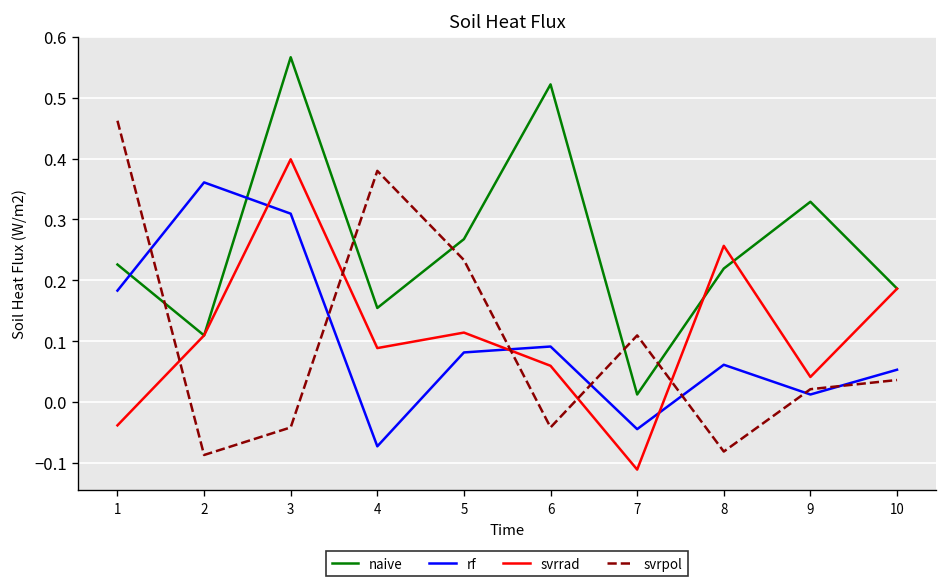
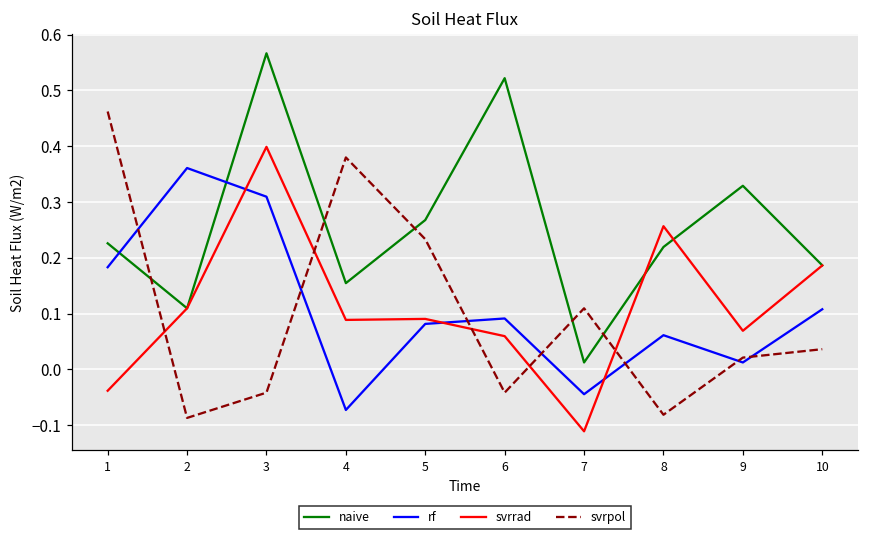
svrrad, 5: 0.11 -> 0.09
svrrad, 9: 0.04 -> 0.07
rf, 10: 0.05 -> 0.11
